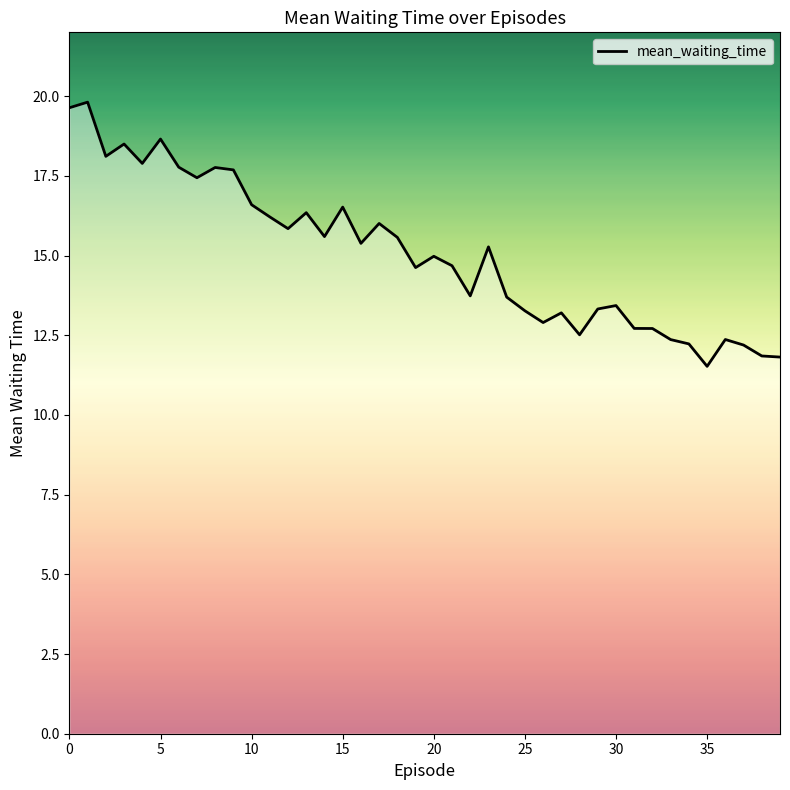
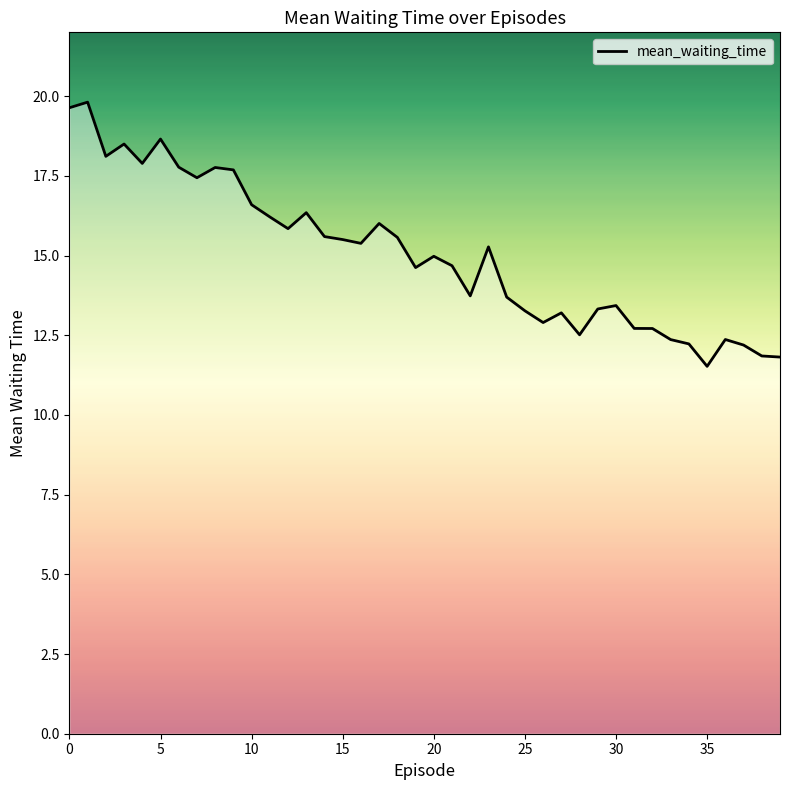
15: 16.5 -> 15.5
